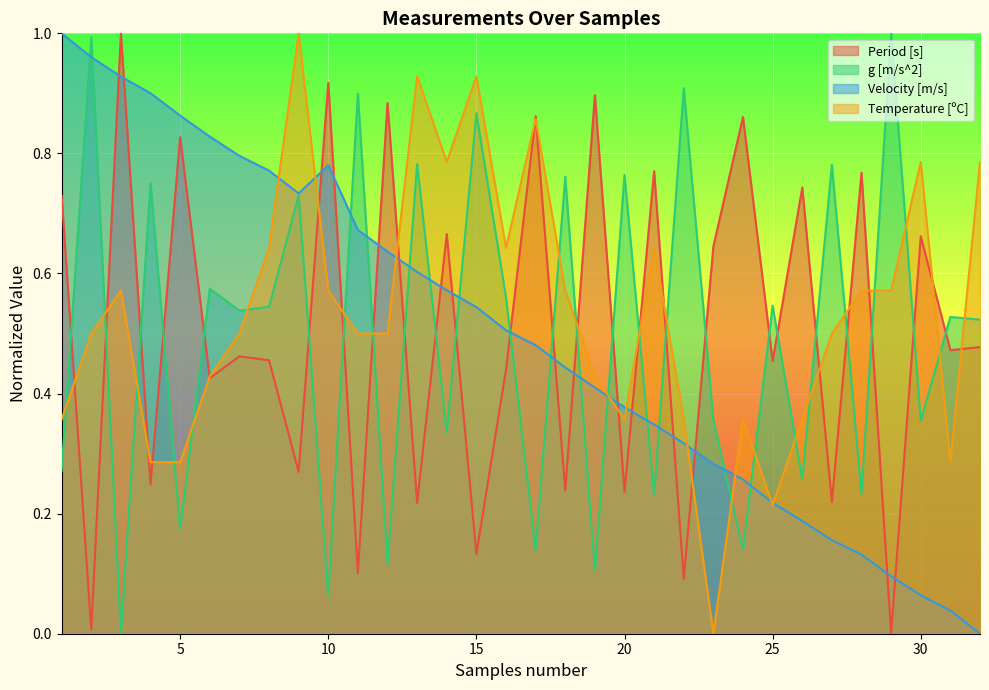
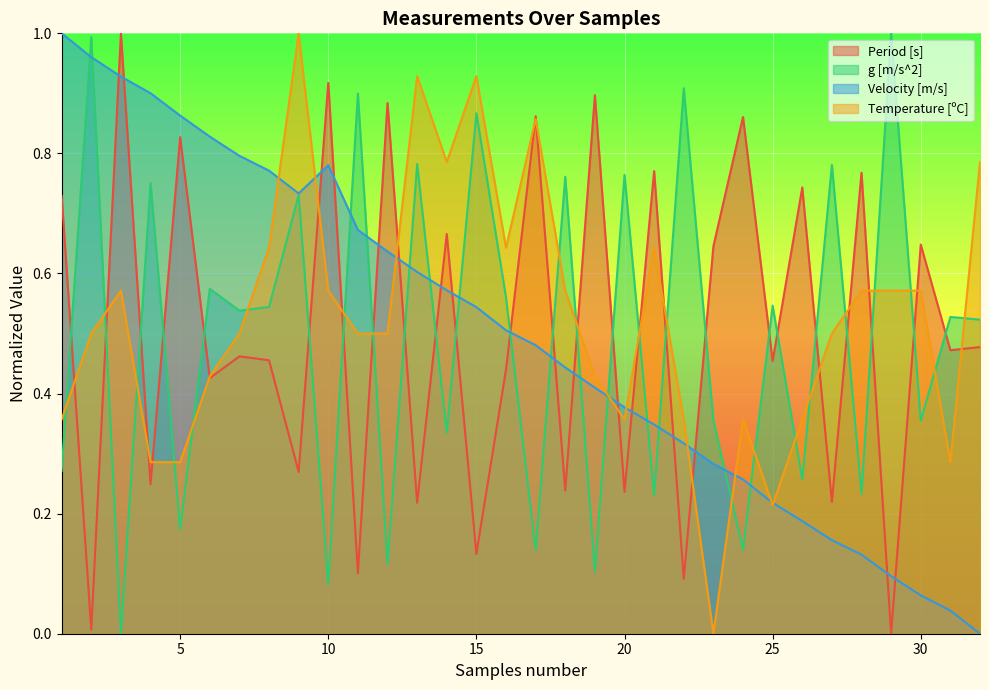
g [m/s^2], 10: 0.06 -> 0.08
Period [s], 30: 0.66 -> 0.65
Temperature [ºC], 30: 0.79 -> 0.57
